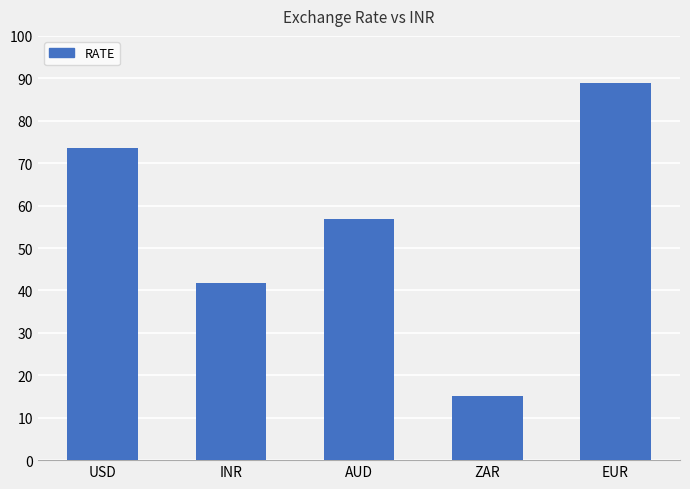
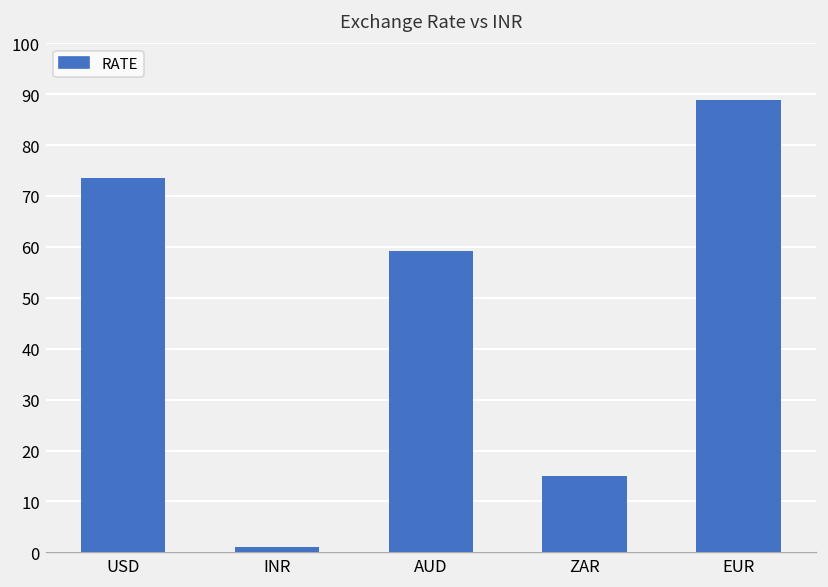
INR: 42 -> 1
AUD: 57 -> 59
